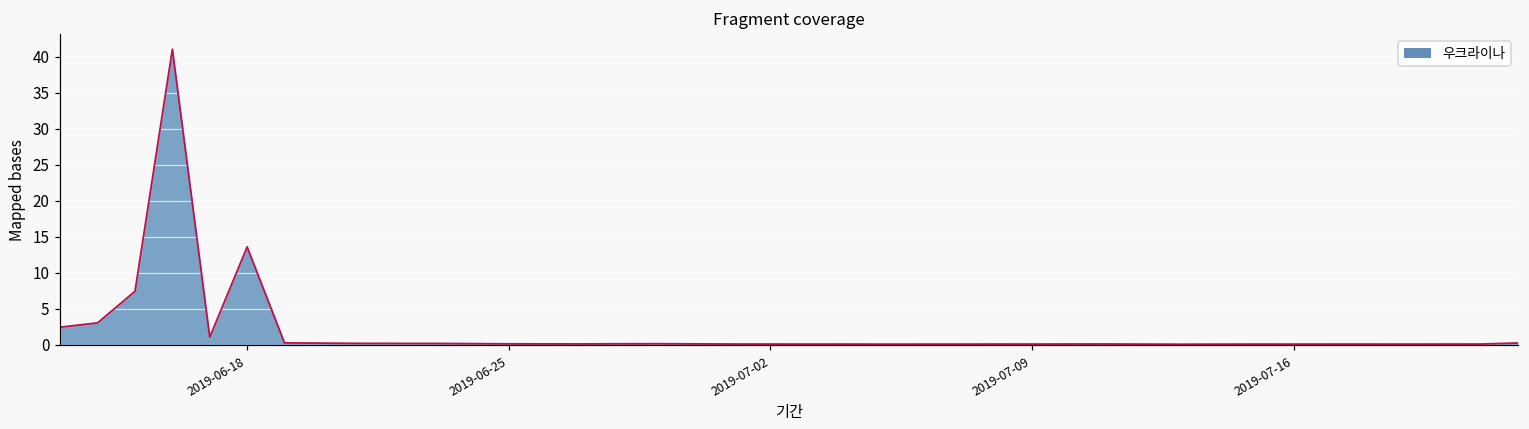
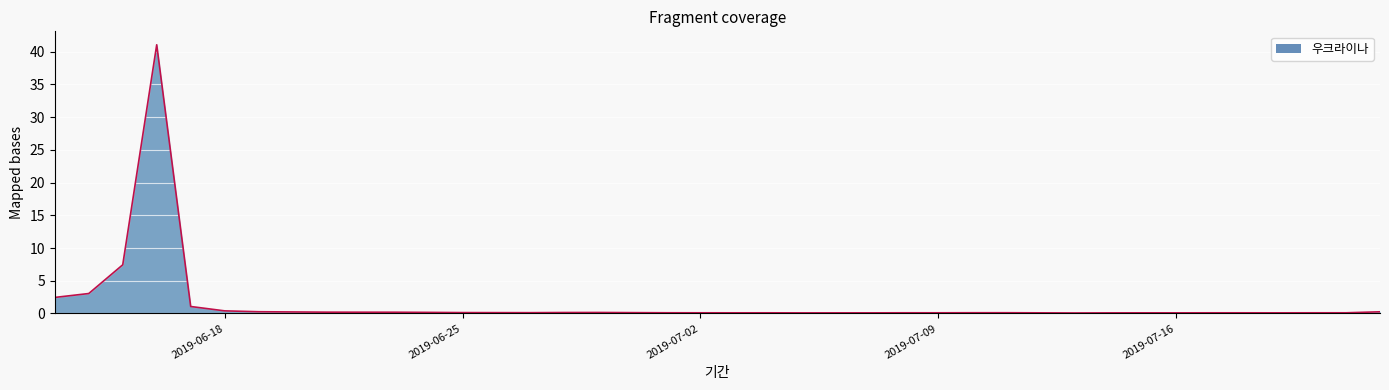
2019-06-18: 14 -> 0
